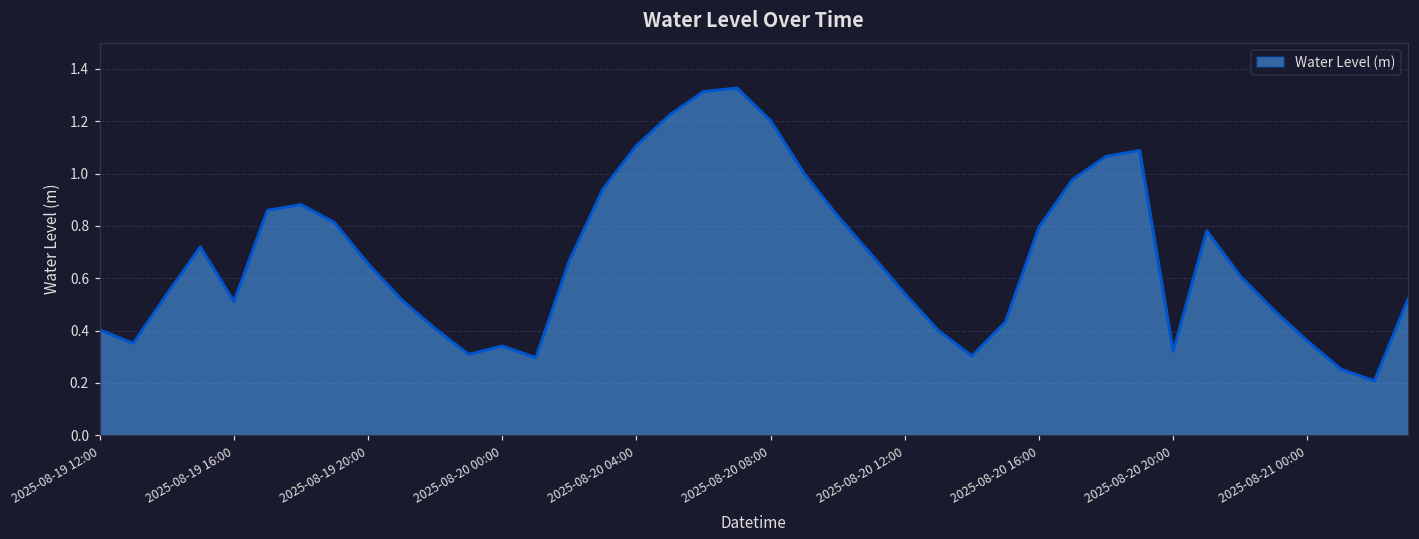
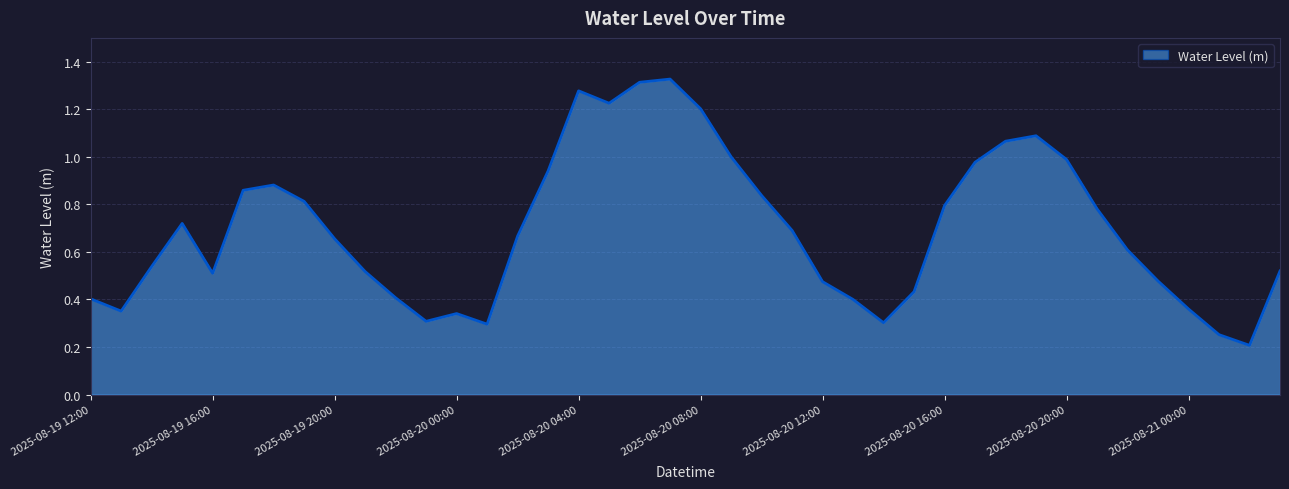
2025-08-20 04:00: 1.11 -> 1.28
2025-08-20 12:00: 0.54 -> 0.47
2025-08-20 20:00: 0.32 -> 0.99
